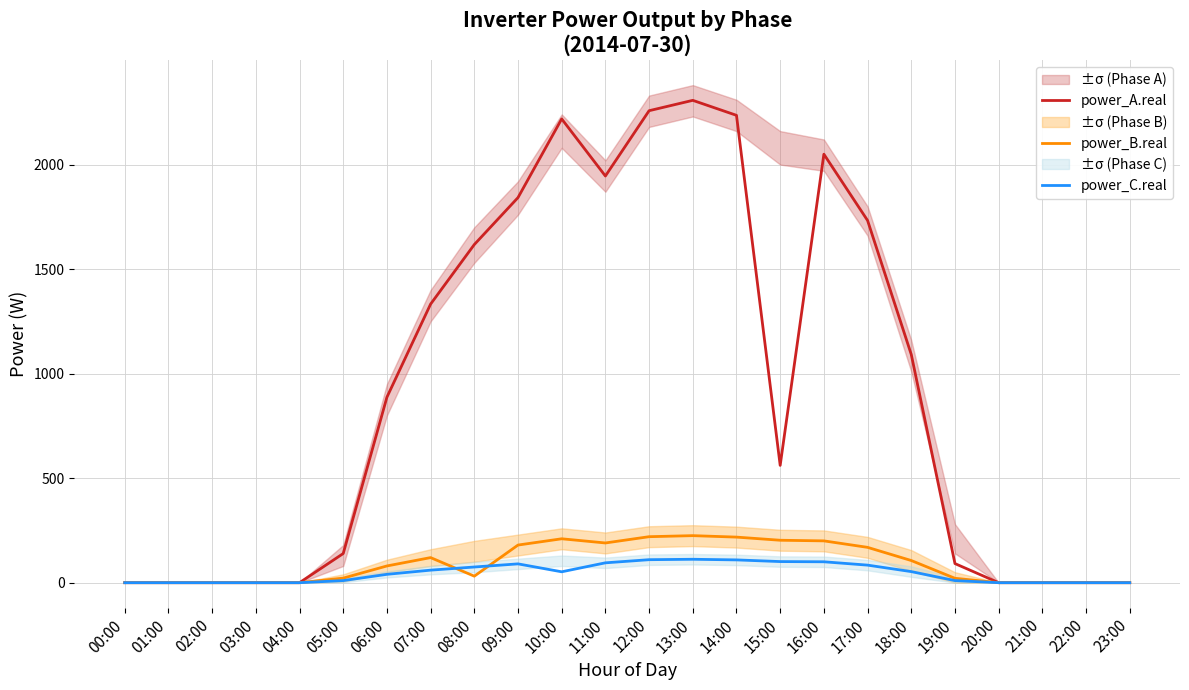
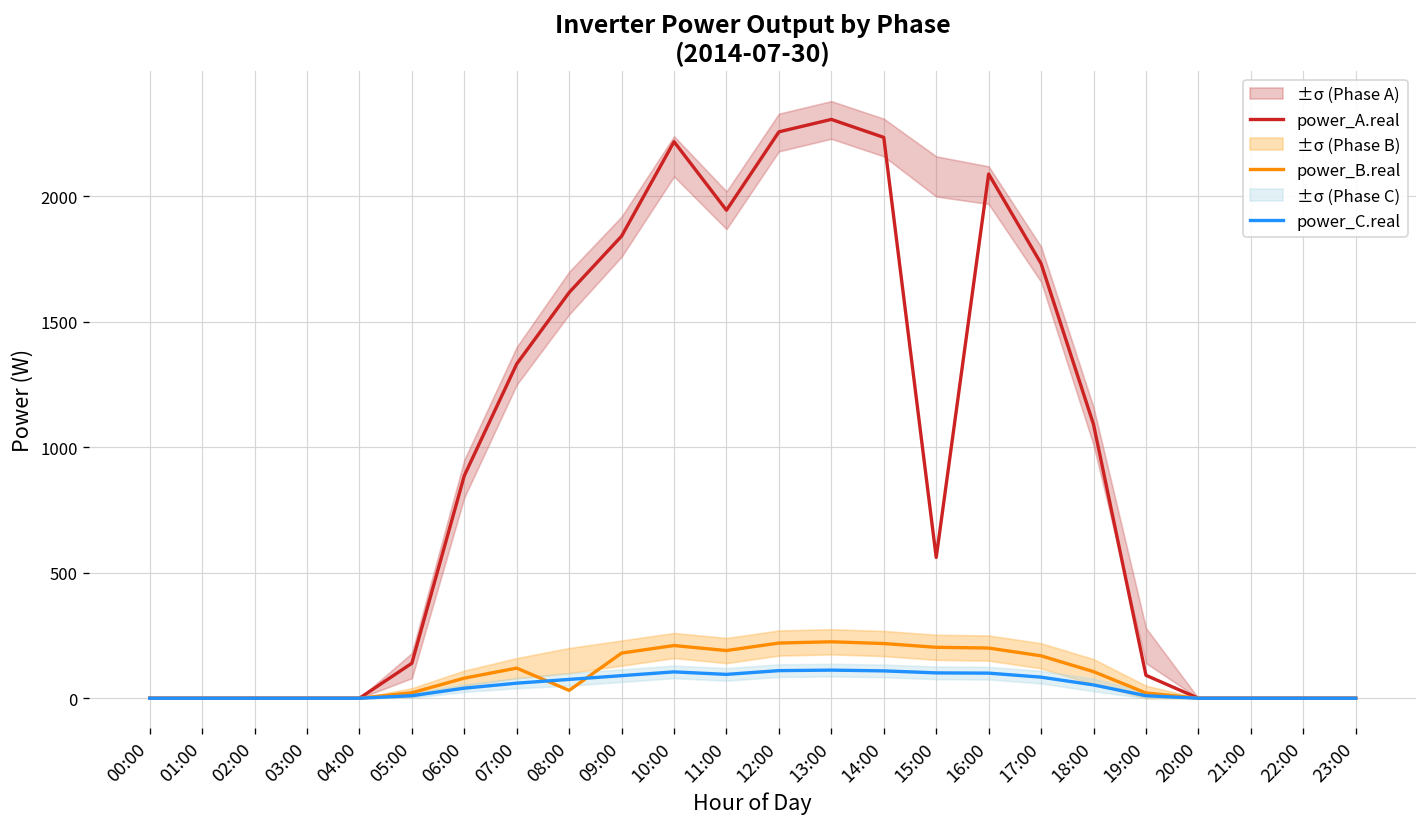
power_C.real, 10:00: 50 -> 110
power_A.real, 16:00: 2050 -> 2090
